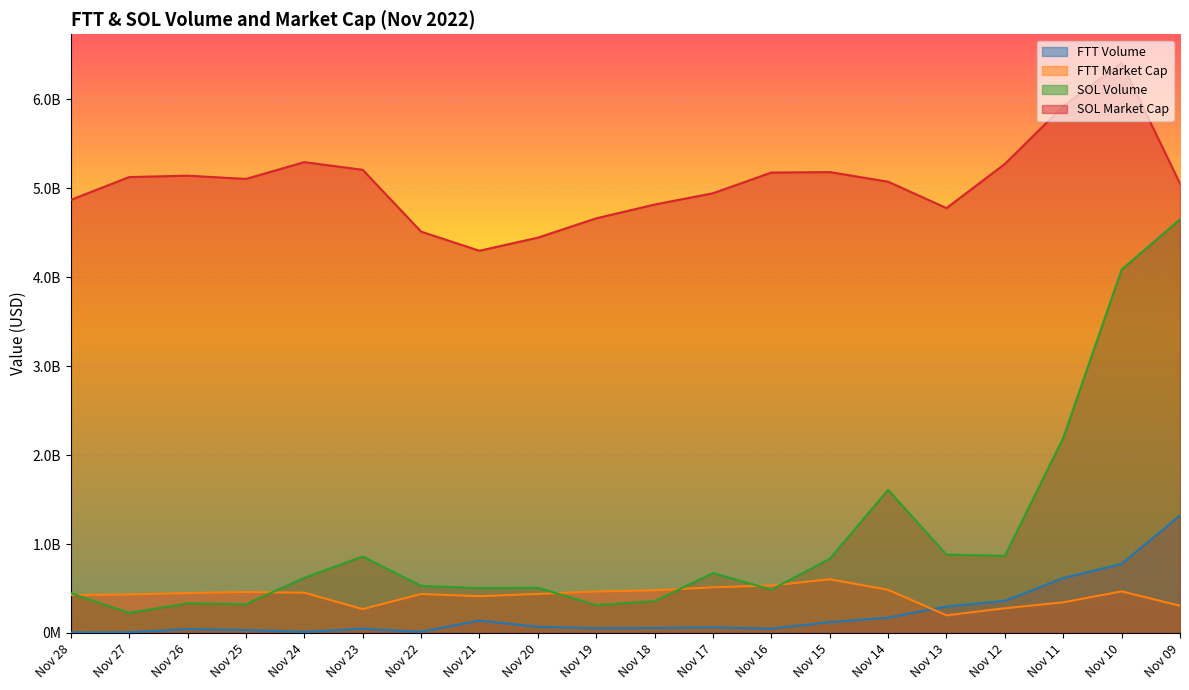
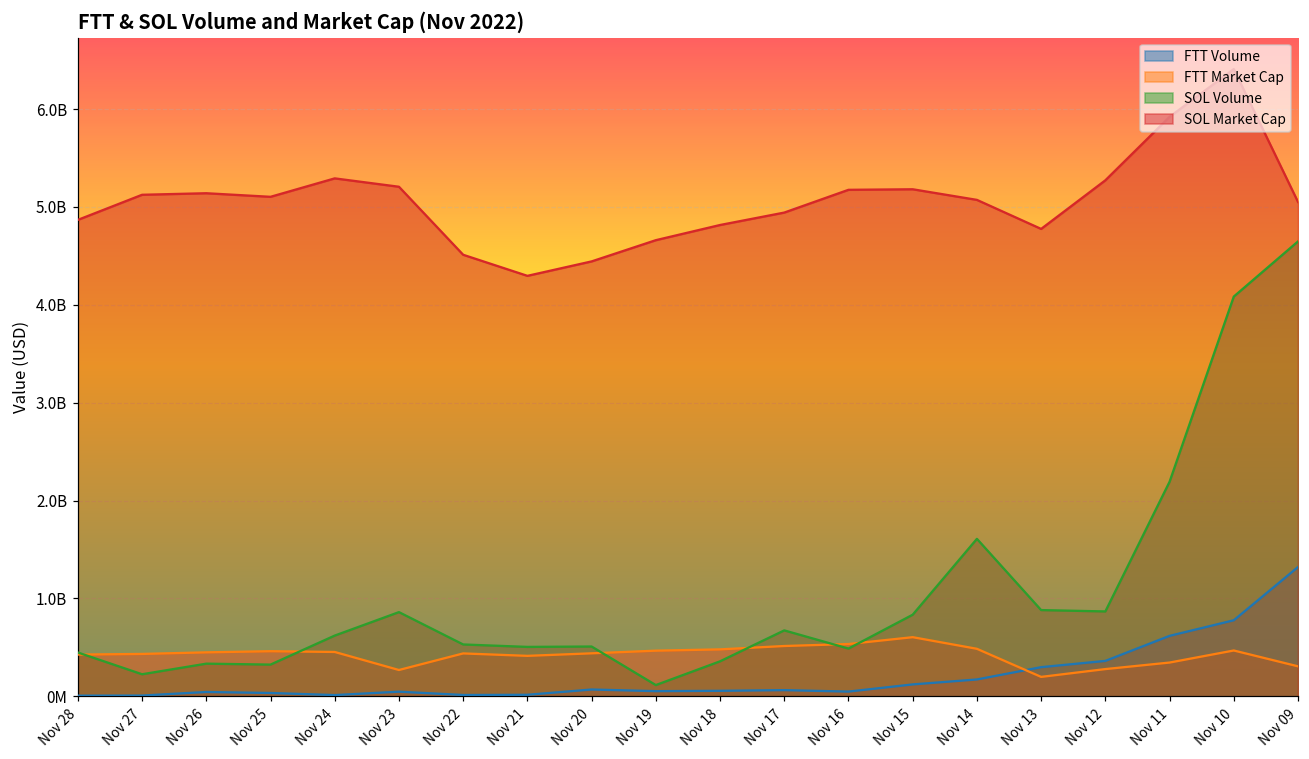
FTT Volume, Nov 21: 100000000 -> 0
SOL Volume, Nov 19: 300000000 -> 100000000
